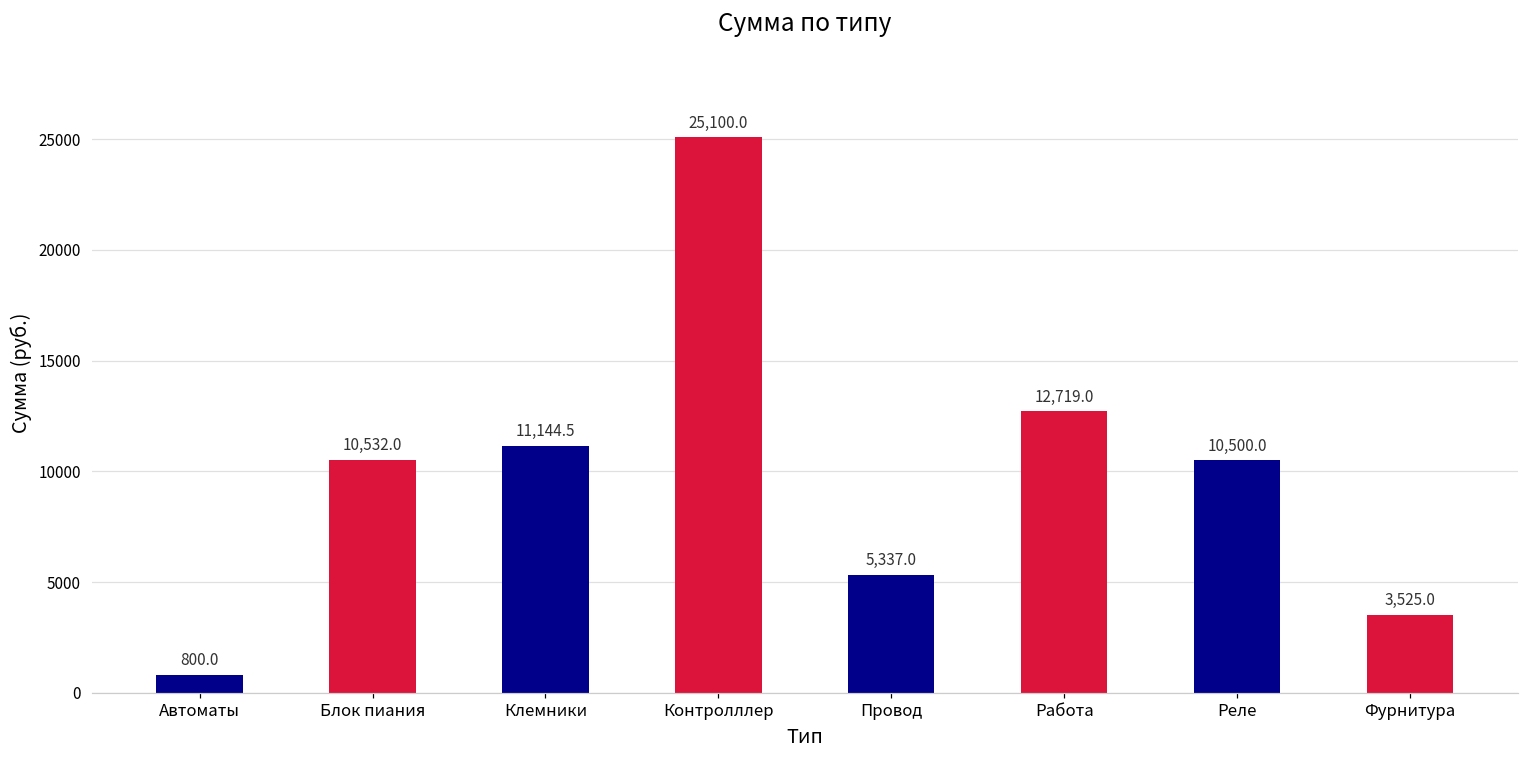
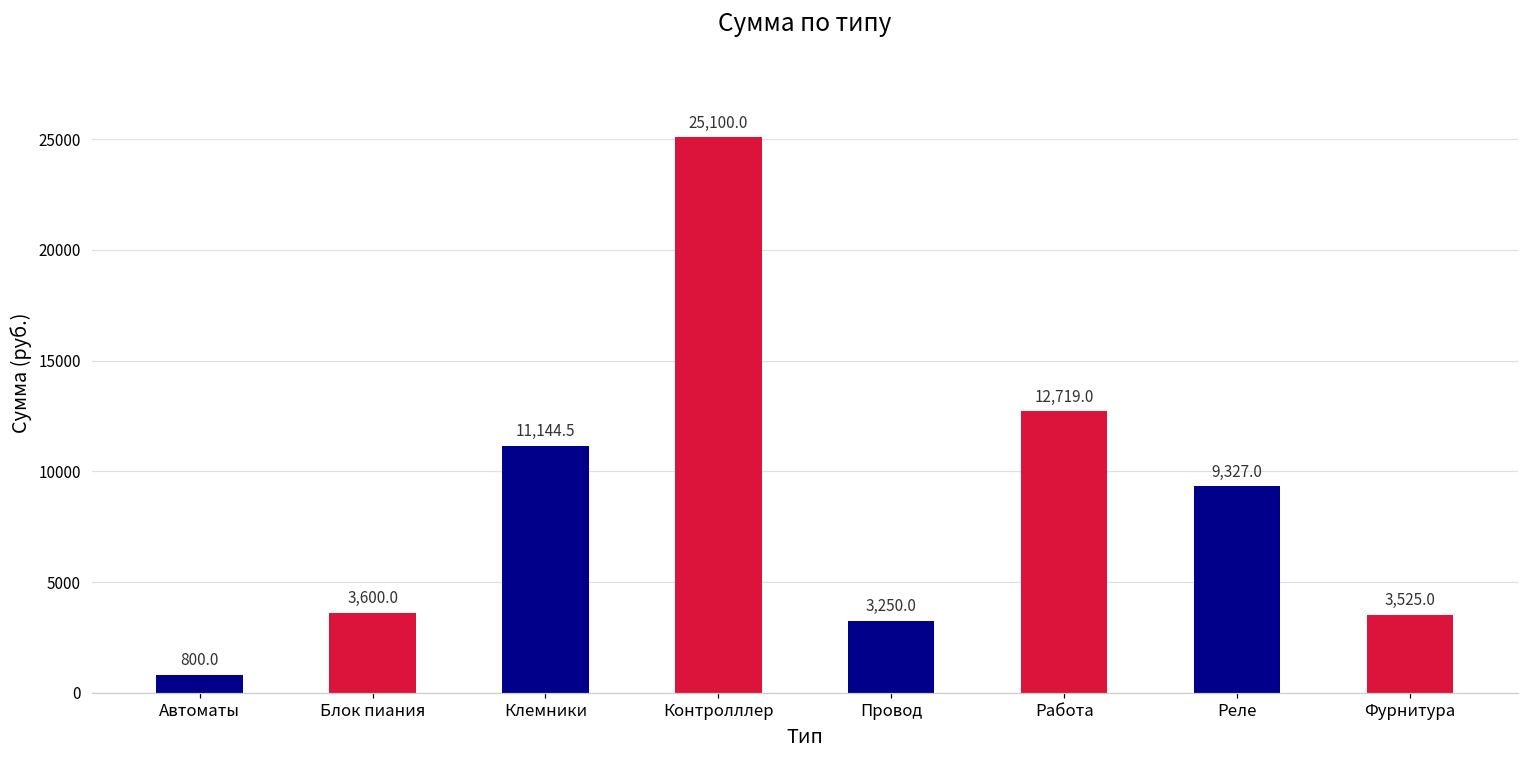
Блок пиания: 10,532.0 -> 3,600.0
Провод: 5,337.0 -> 3,250.0
Реле: 10,500.0 -> 9,327.0
